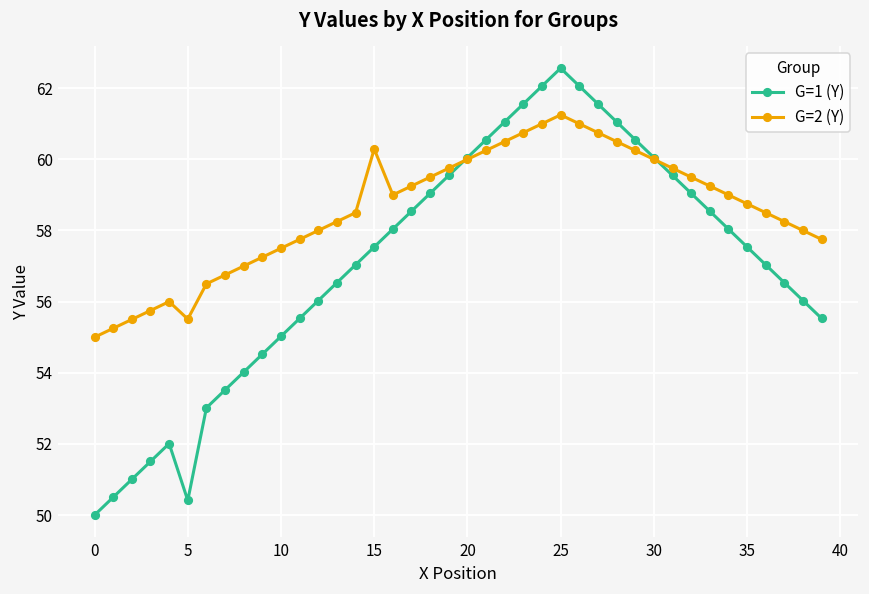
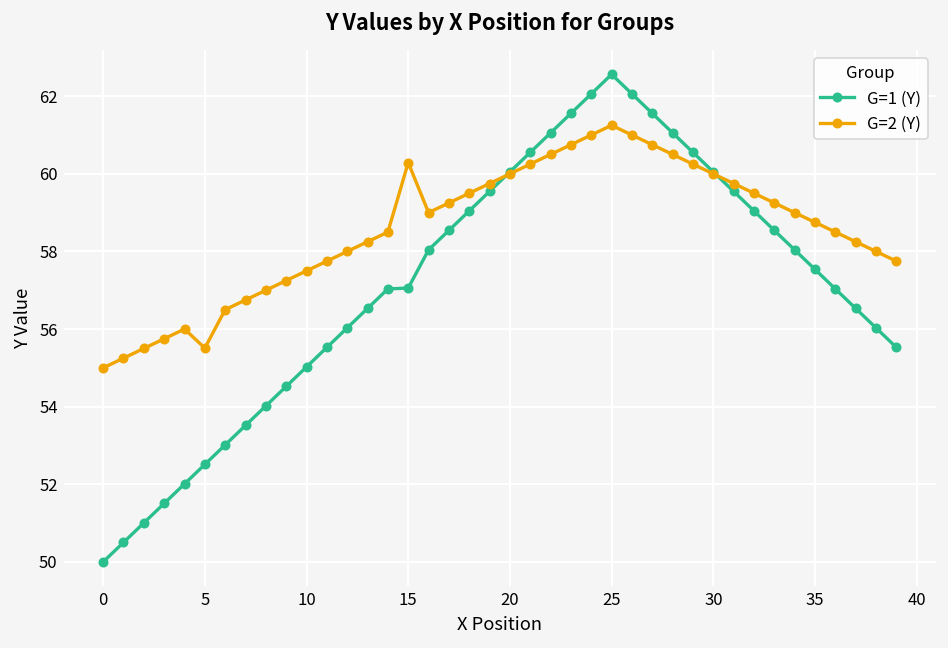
G=1 (Y), 5: 50.4 -> 52.5
G=1 (Y), 15: 57.5 -> 57.1
